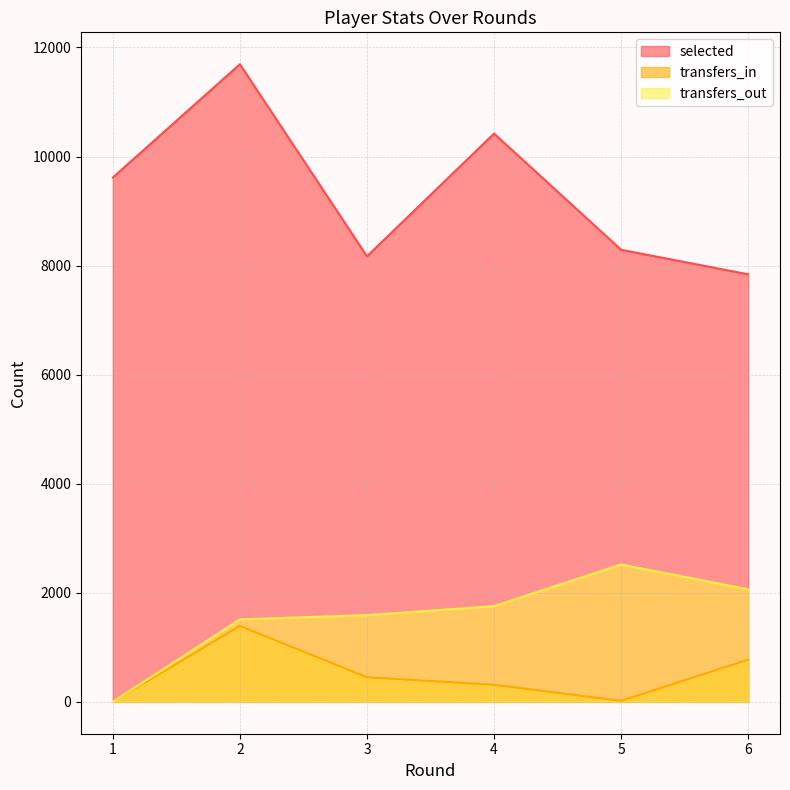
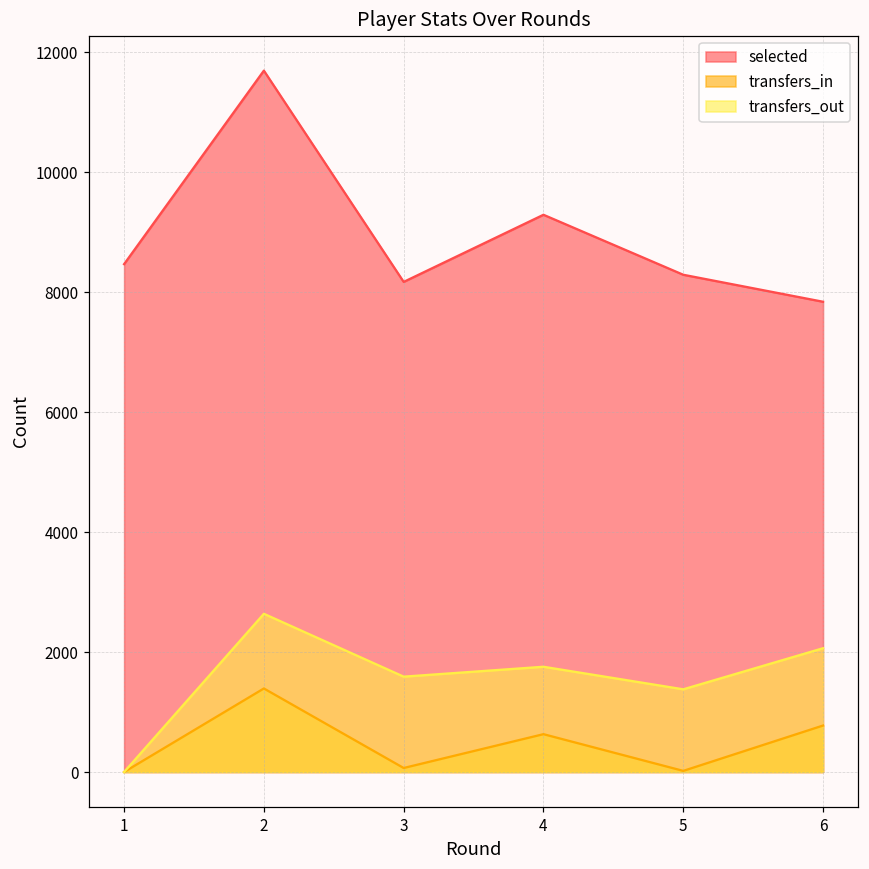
selected, 1: 9600 -> 8500
transfers_out, 2: 1500 -> 2600
transfers_in, 3: 500 -> 100
selected, 4: 10400 -> 9300
transfers_in, 4: 300 -> 600
transfers_out, 5: 2500 -> 1400
